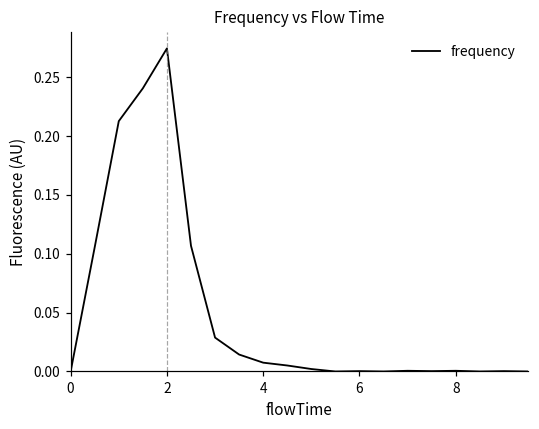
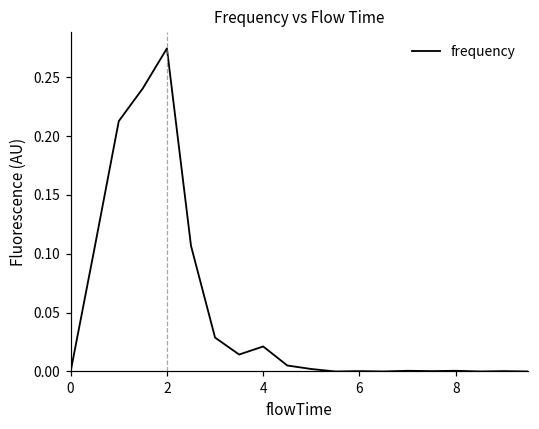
4: 0.007 -> 0.021
